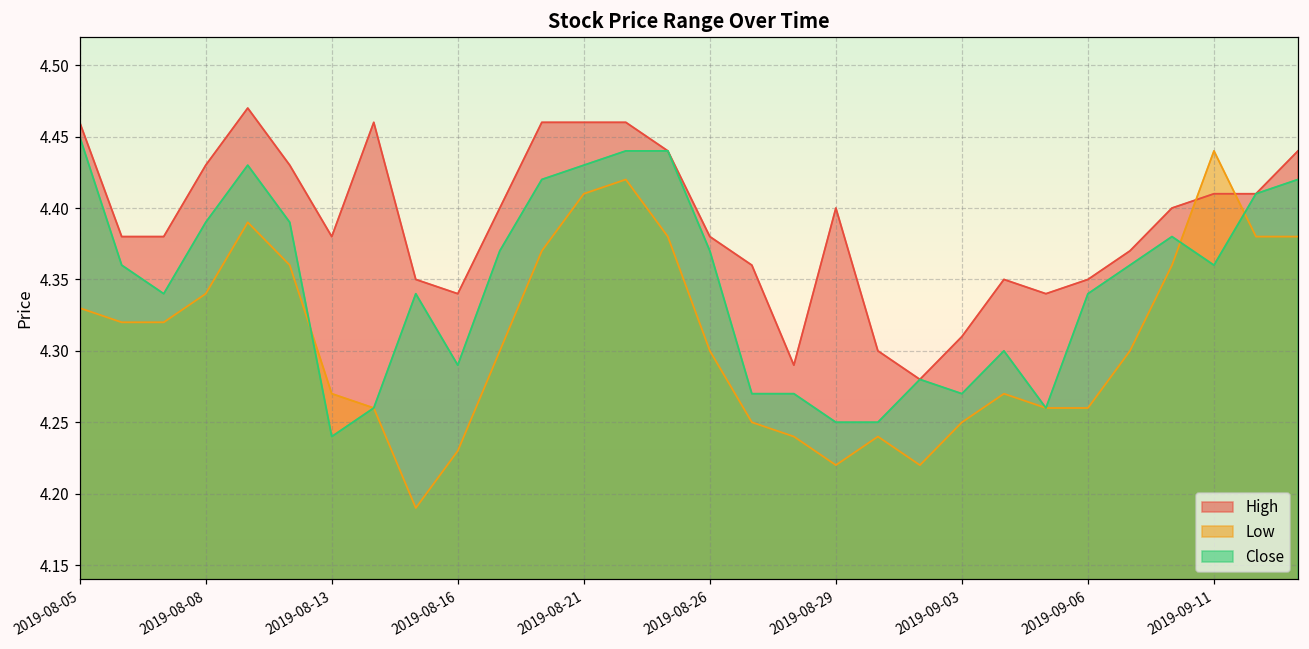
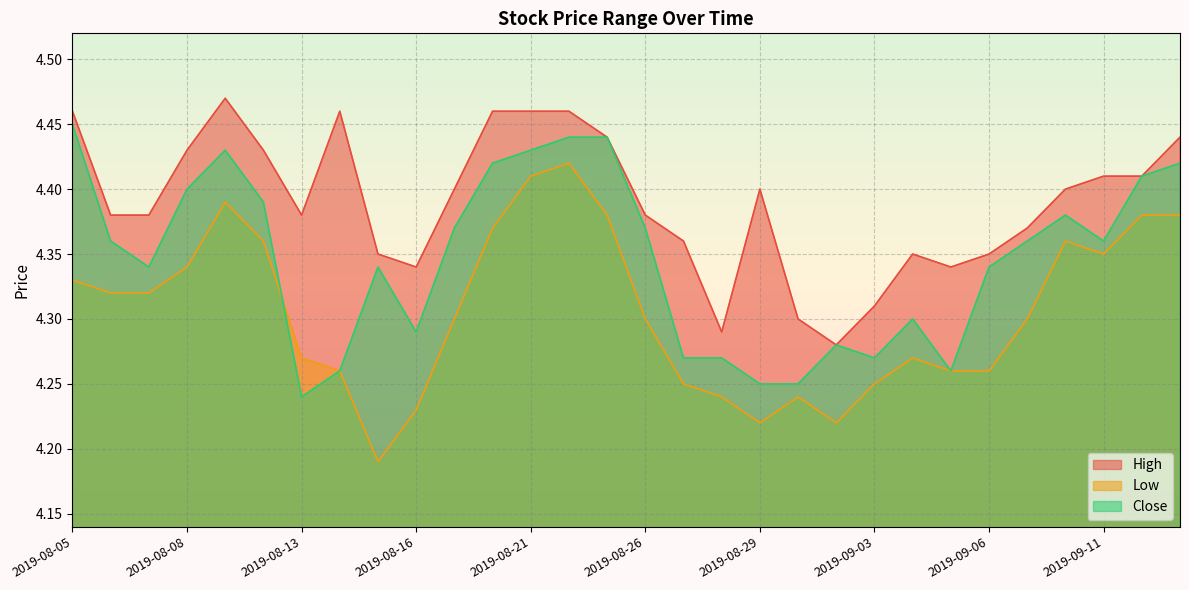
Close, 2019-08-08: 4.39 -> 4.40
Low, 2019-09-11: 4.44 -> 4.35
